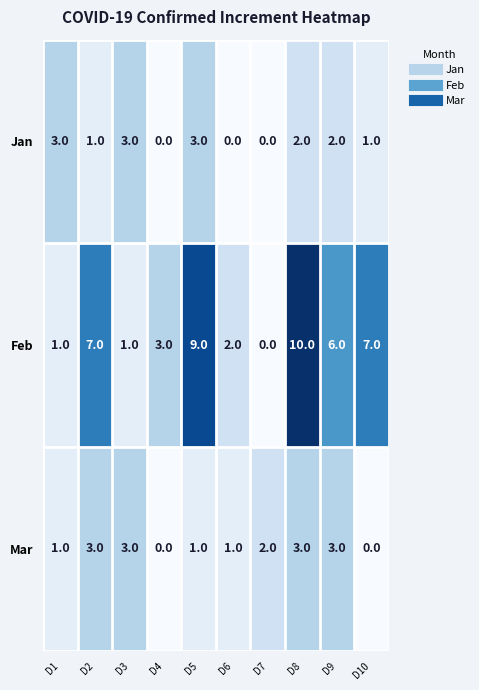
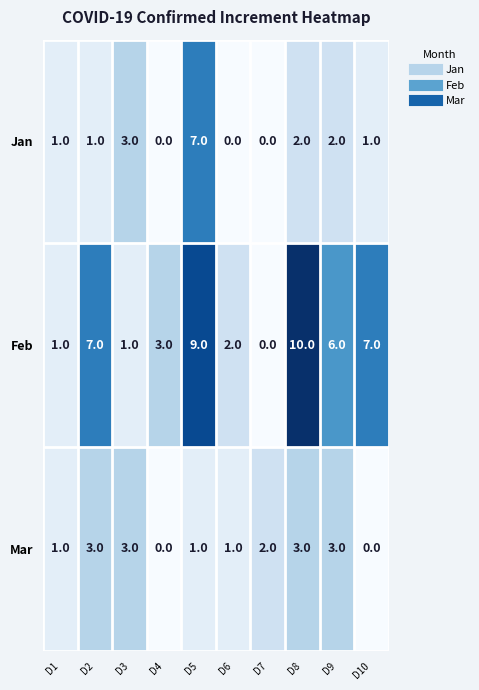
Jan, D1: 3.0 -> 1.0
Jan, D5: 3.0 -> 7.0
